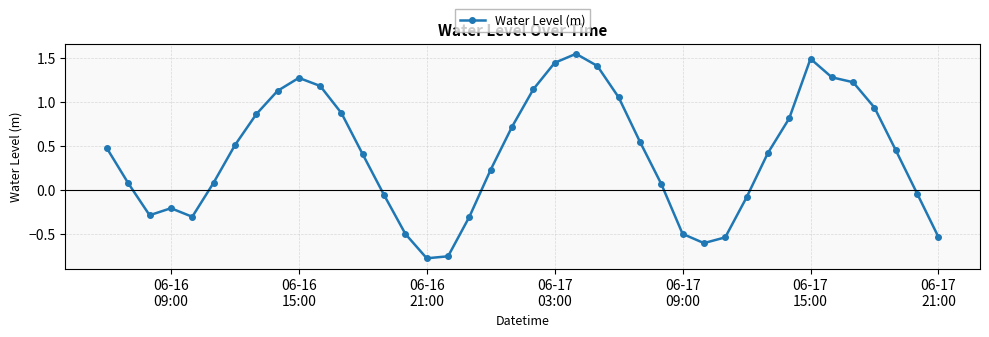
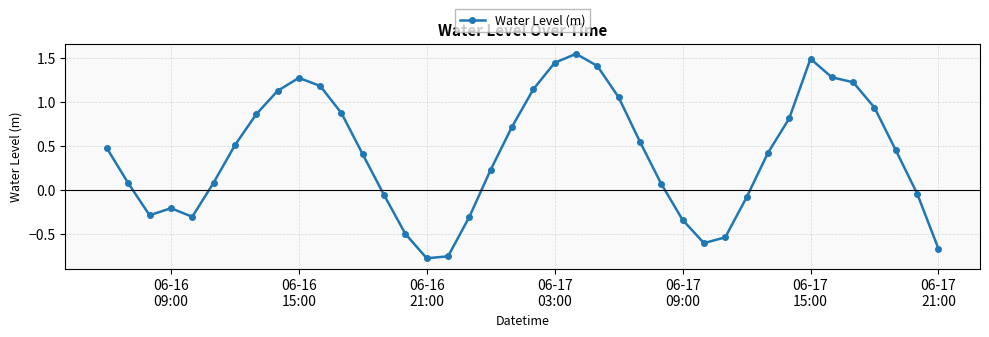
06-17 09:00: -0.5 -> -0.3
06-17 21:00: -0.5 -> -0.7
